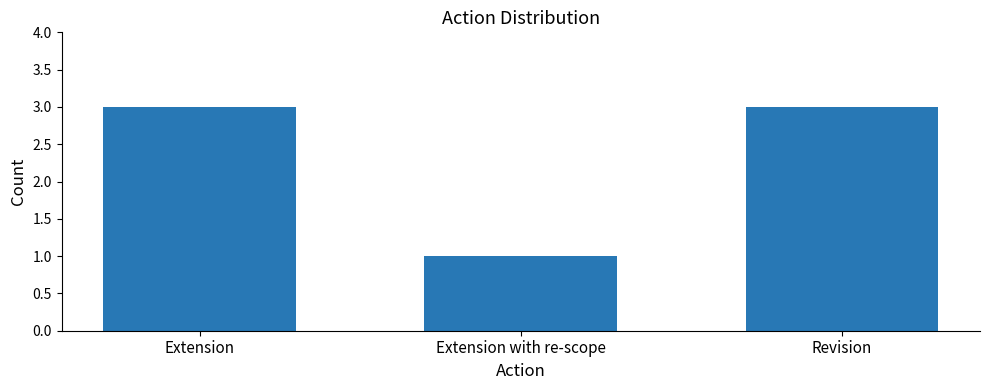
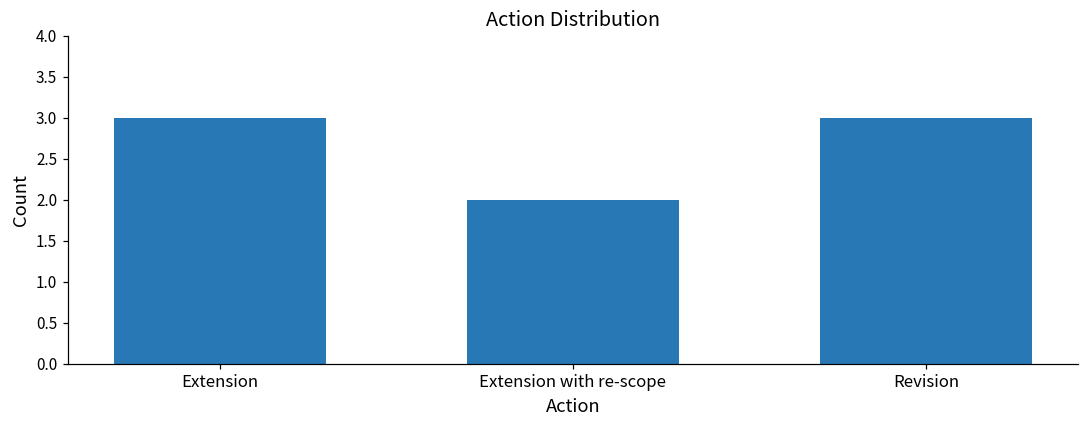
Extension with re-scope: 1 -> 2
